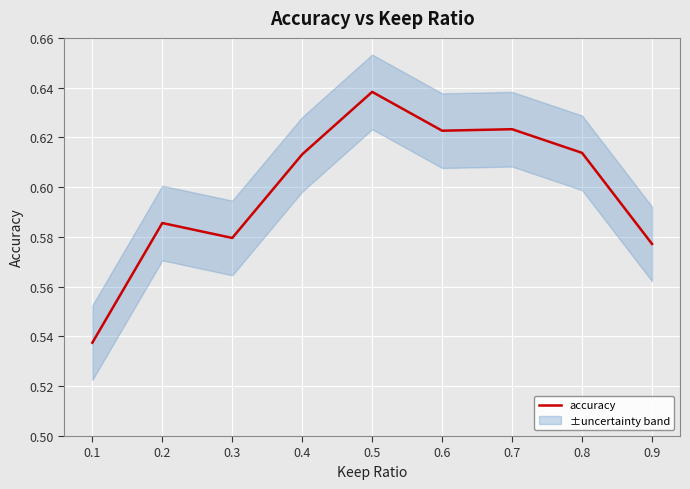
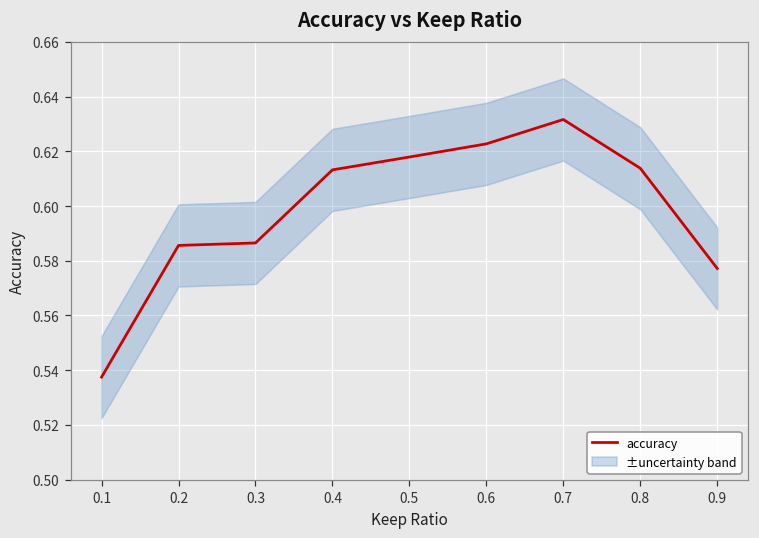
accuracy, 0.3: 0.580 -> 0.587
accuracy, 0.5: 0.638 -> 0.618
accuracy, 0.7: 0.623 -> 0.632
